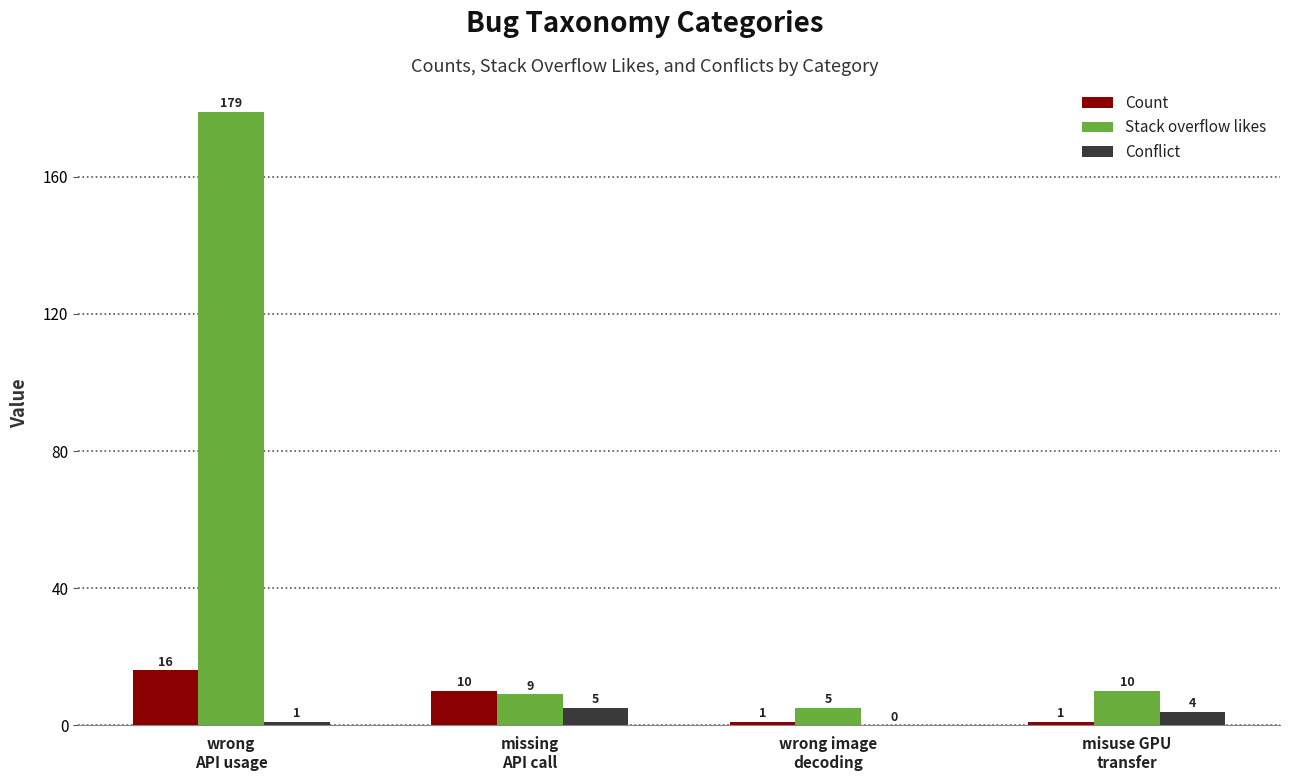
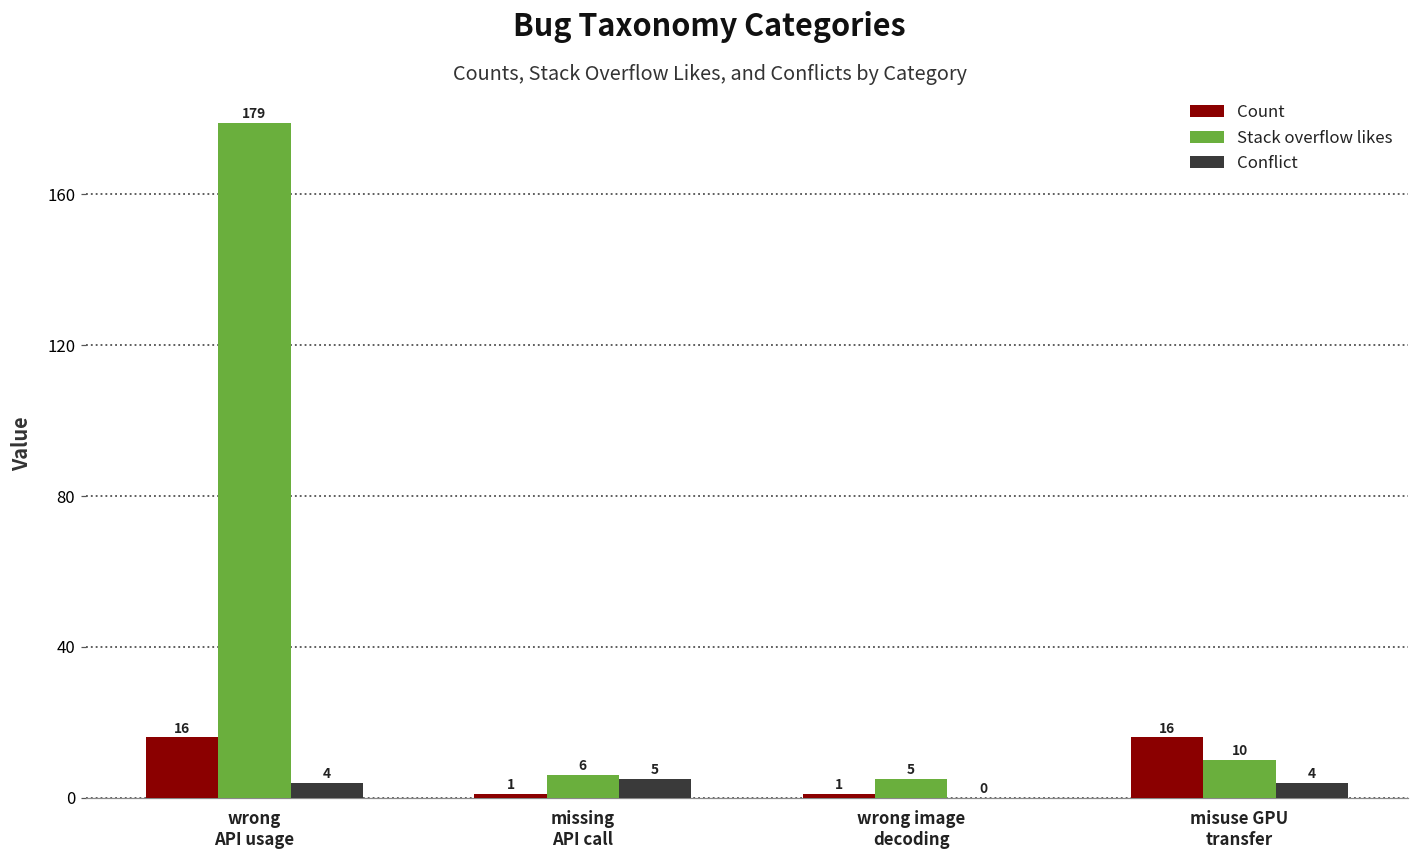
Conflict, wrong API usage: 1 -> 4
Count, missing API call: 10 -> 1
Stack overflow likes, missing API call: 9 -> 6
Count, misuse GPU transfer: 1 -> 16
